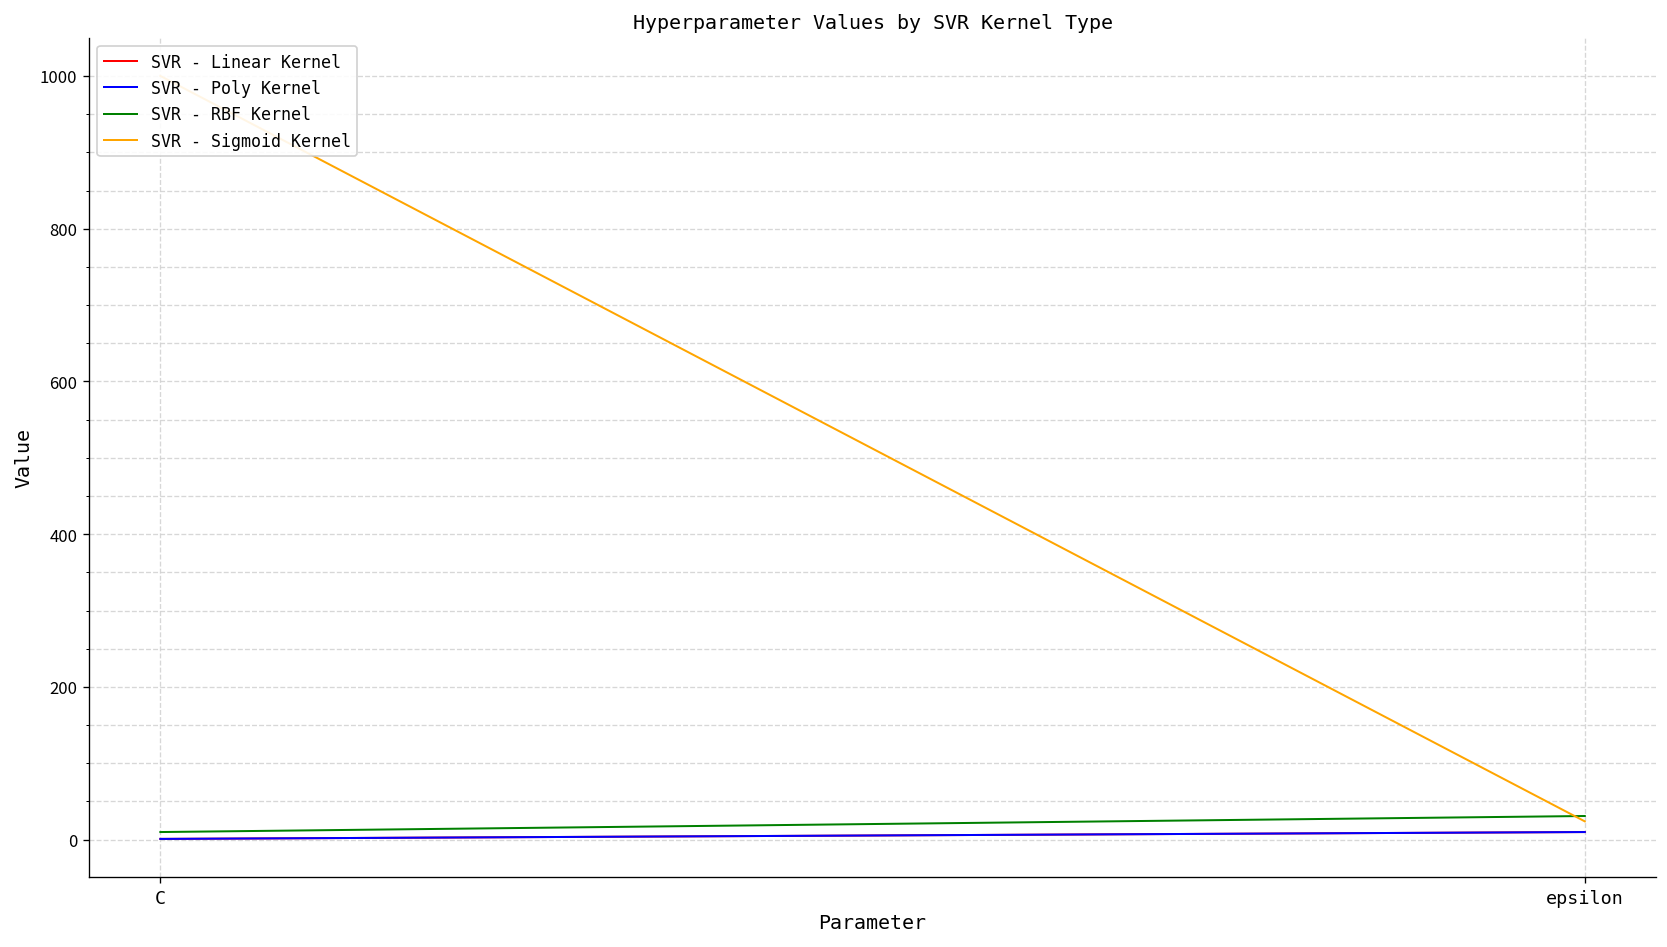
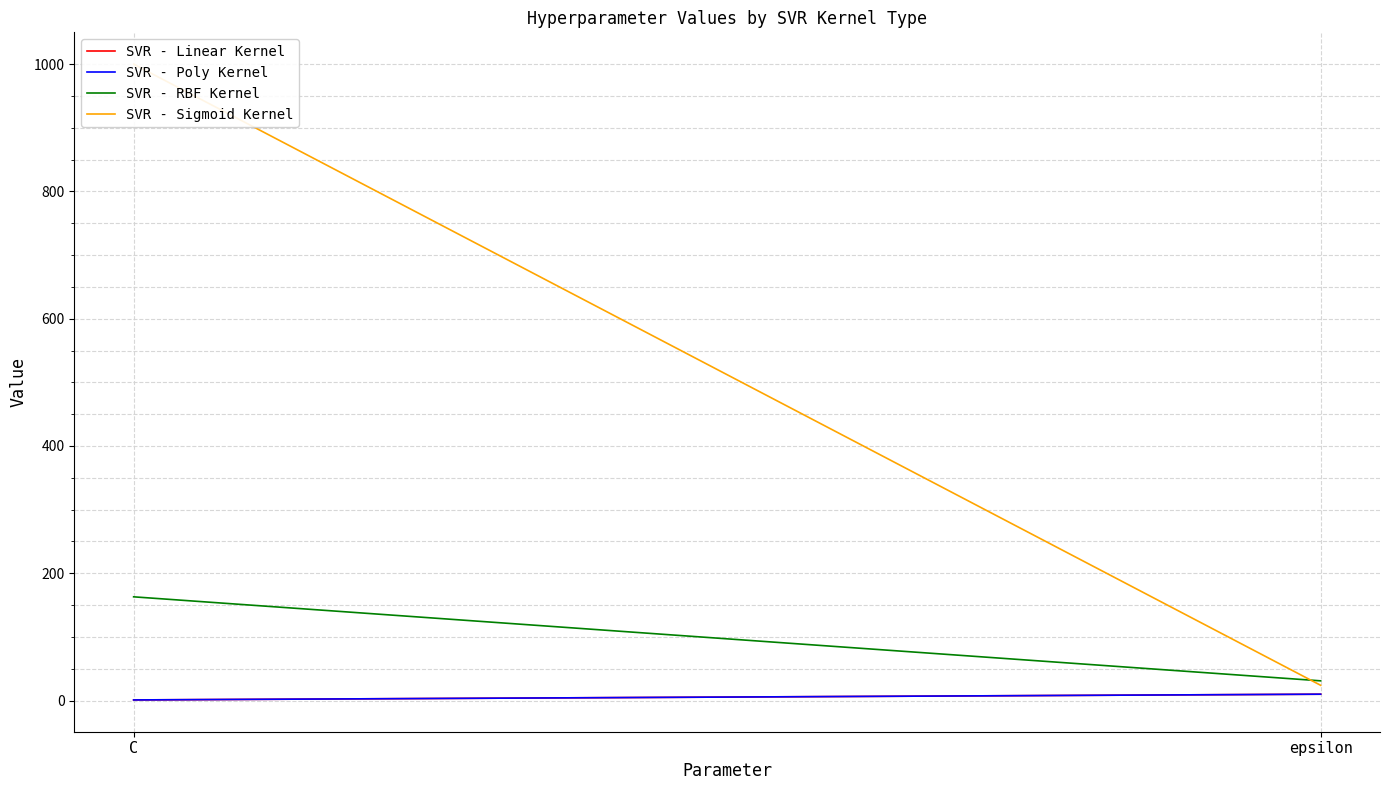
SVR - RBF Kernel, C: 10 -> 160
